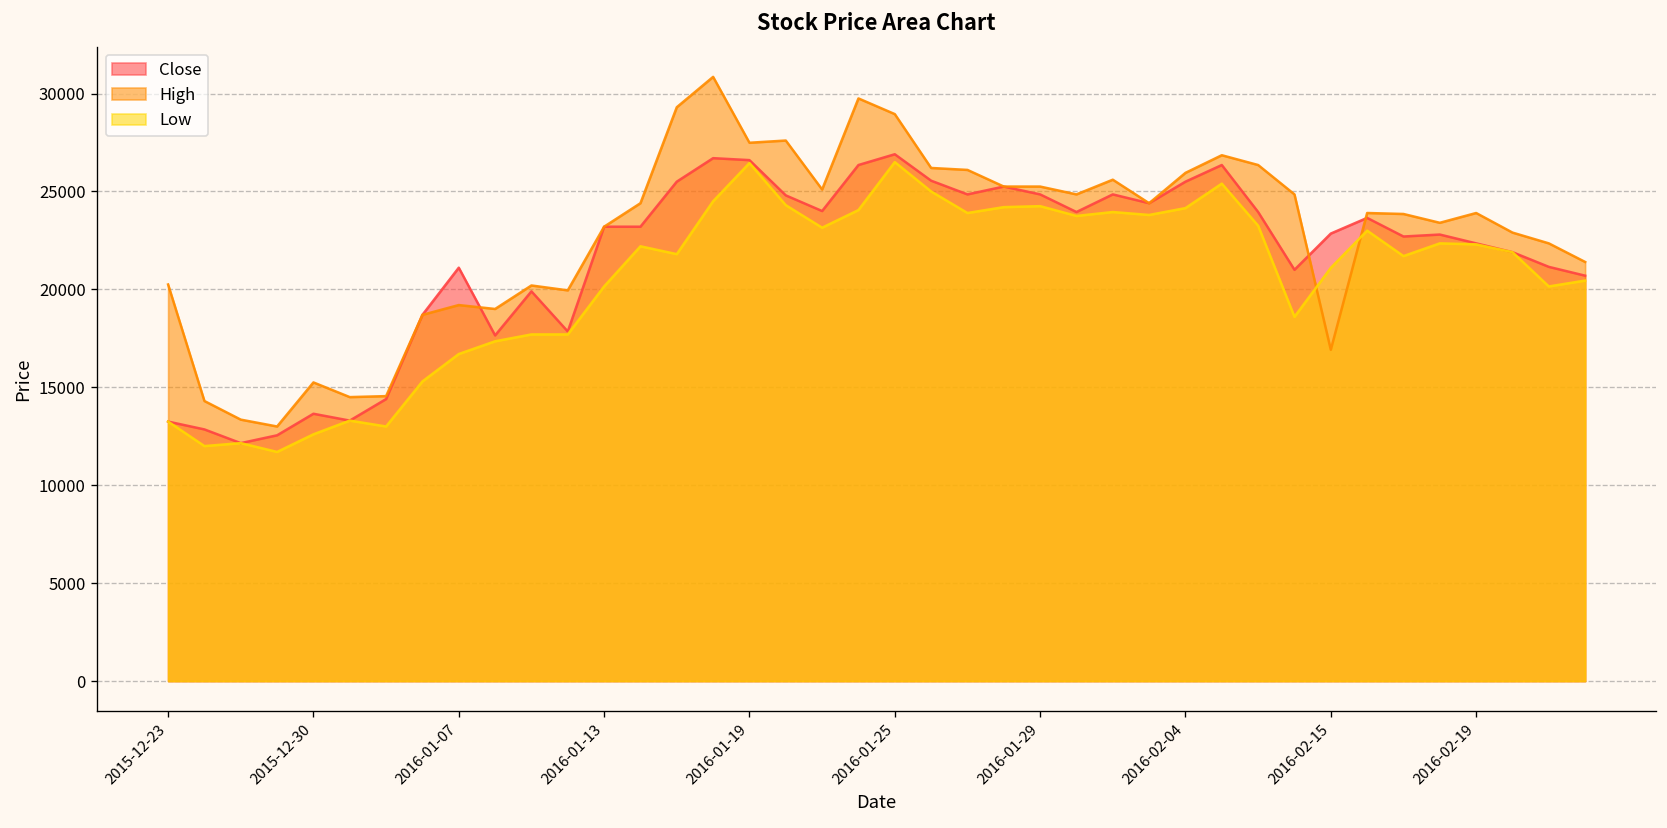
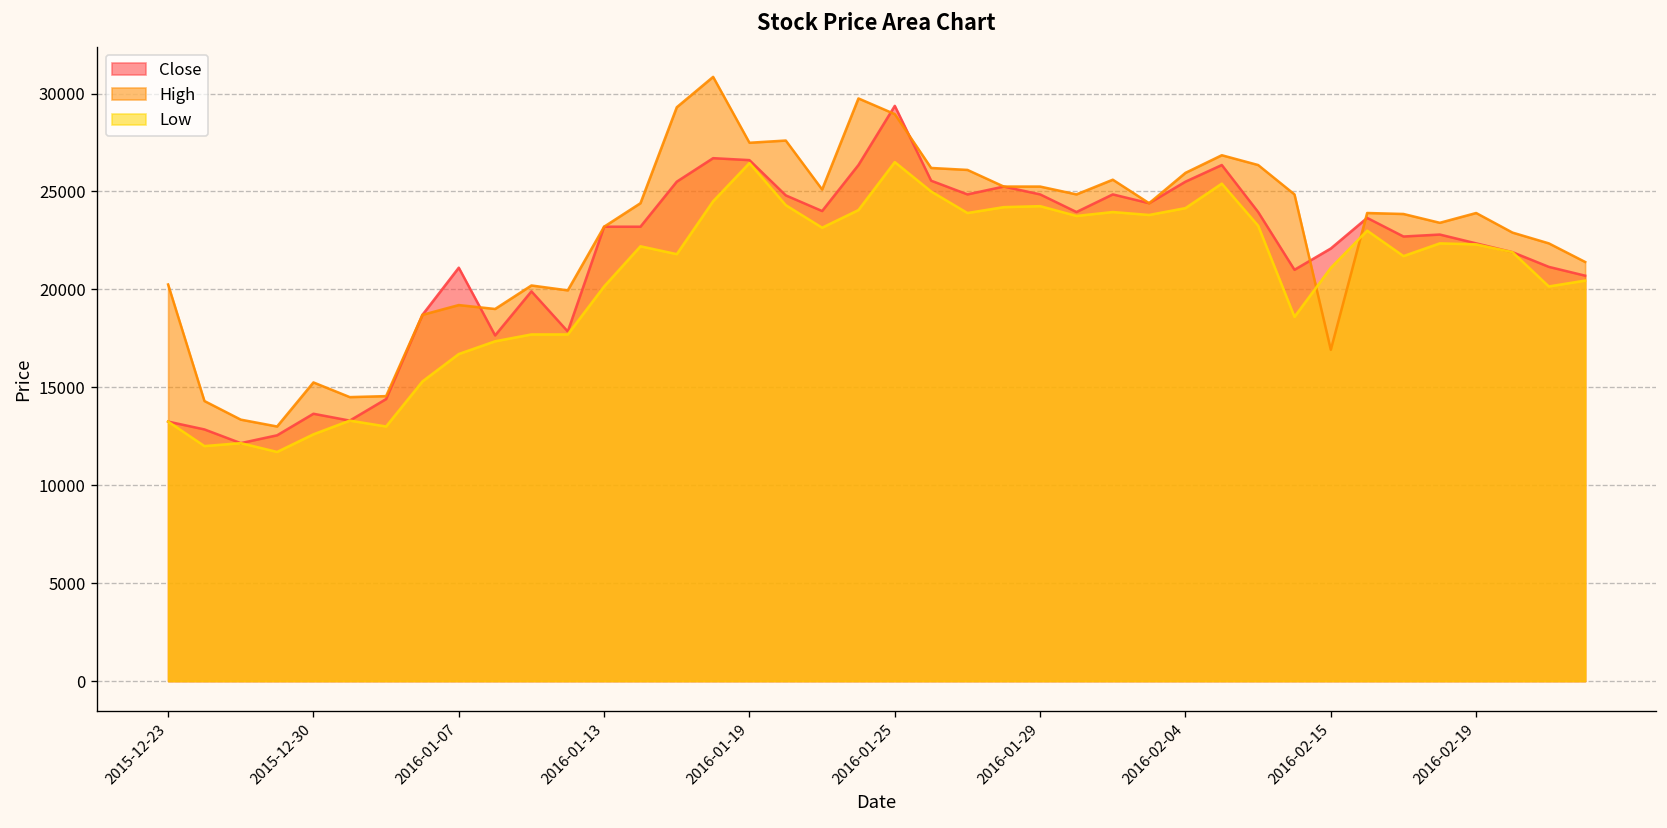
Close, 2016-01-25: 26900 -> 29400
Close, 2016-02-15: 22900 -> 22100
